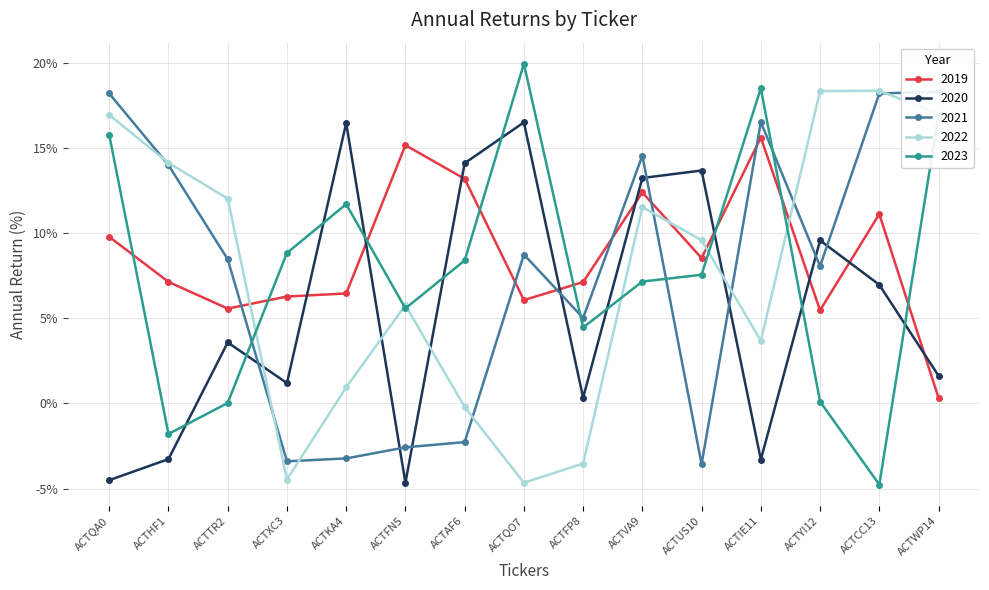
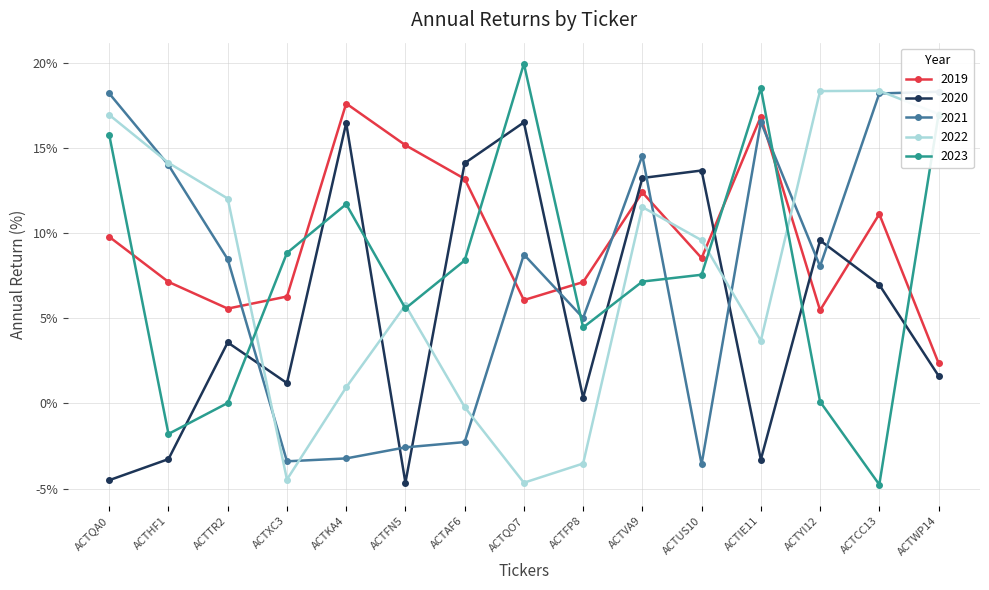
2019, ACTKA4: 6.5% -> 17.6%
2019, ACTIE11: 15.6% -> 16.9%
2019, ACTWP14: 0.3% -> 2.4%
